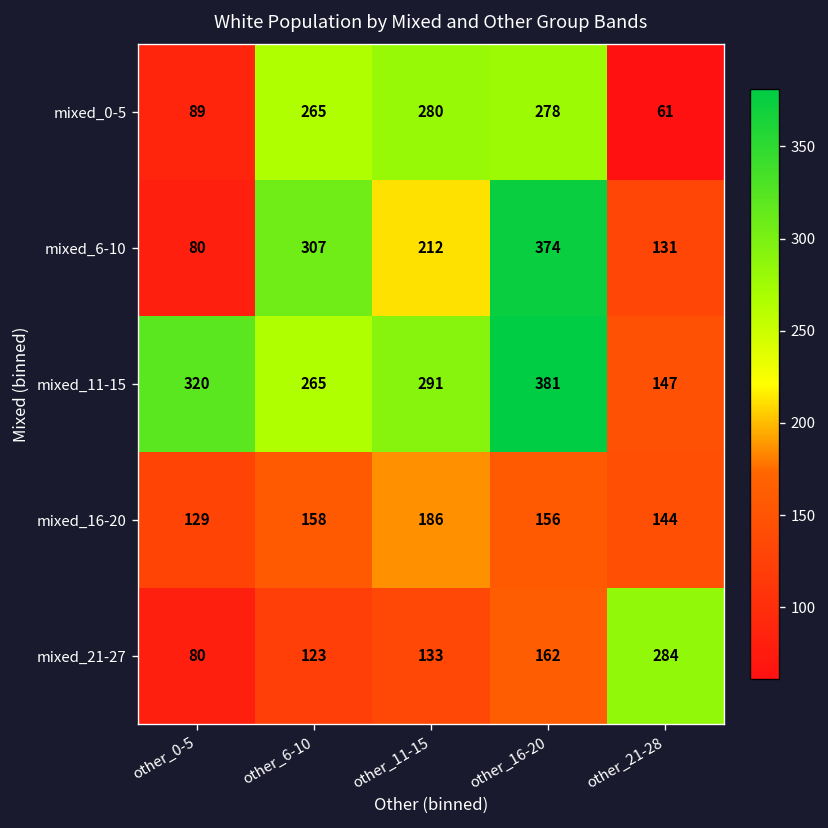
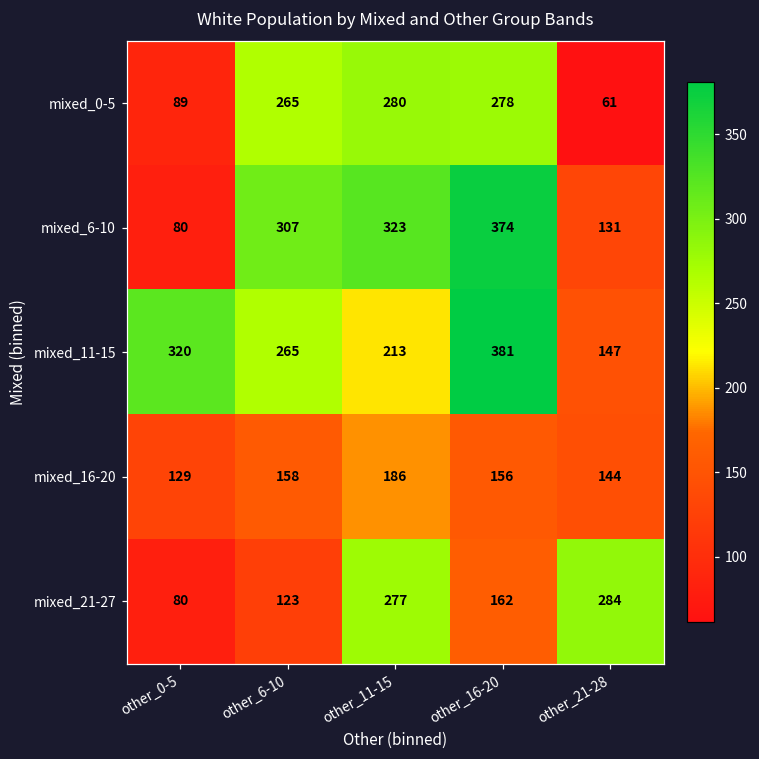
mixed_6-10, other_11-15: 212 -> 323
mixed_11-15, other_11-15: 291 -> 213
mixed_21-27, other_11-15: 133 -> 277
